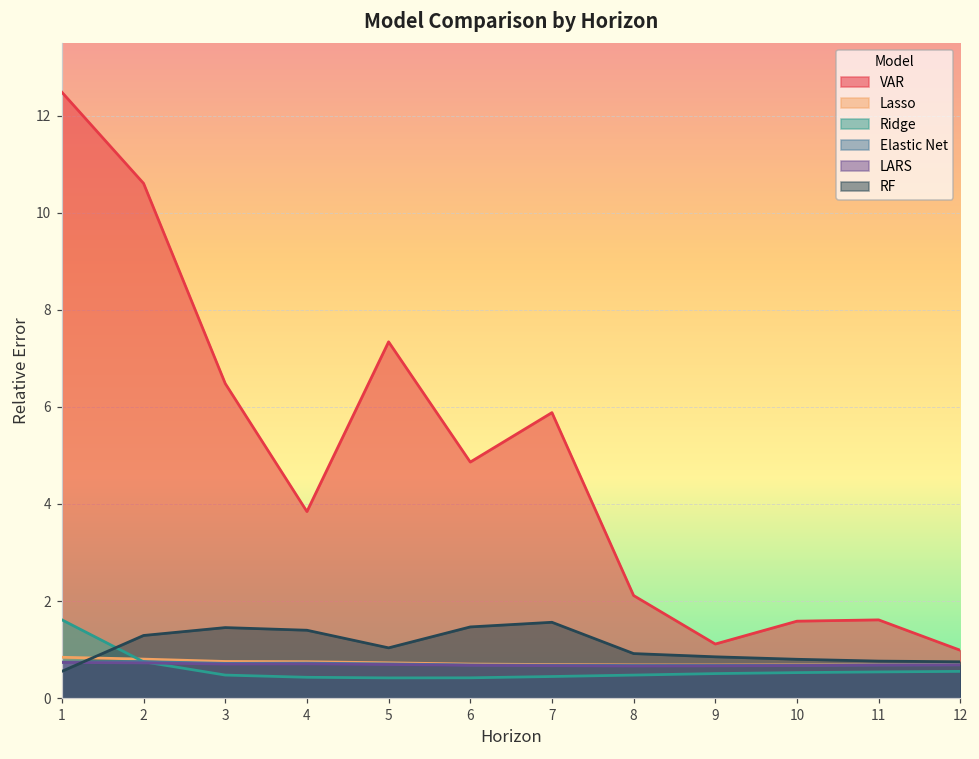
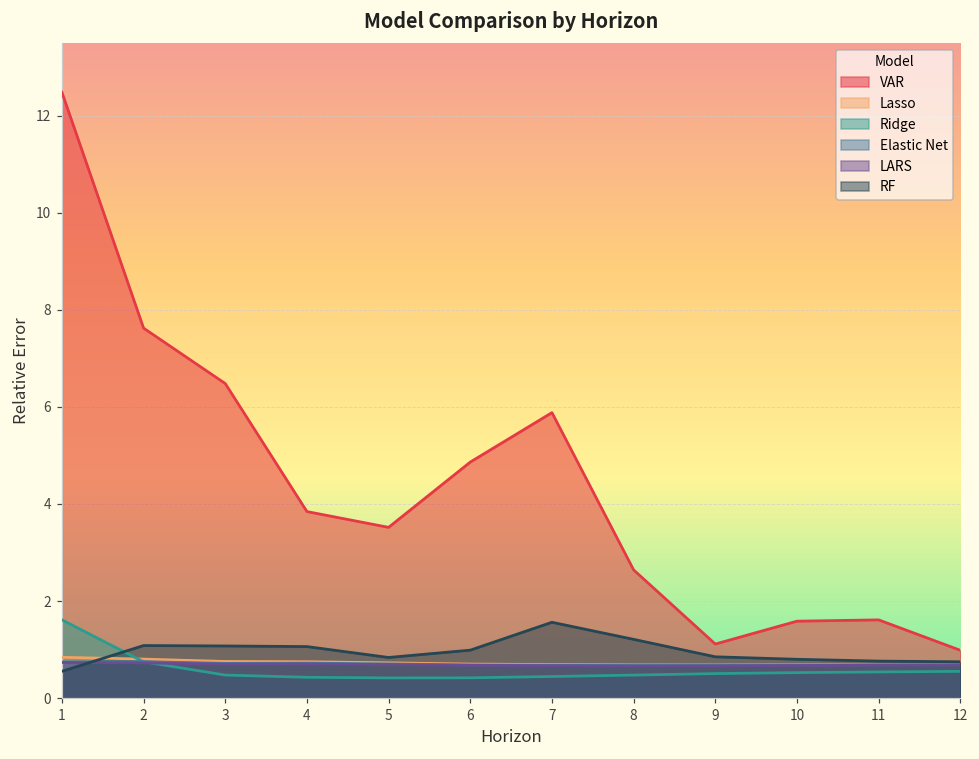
VAR, 2: 10.6 -> 7.6
RF, 2: 1.3 -> 1.1
RF, 3: 1.5 -> 1.1
RF, 4: 1.4 -> 1.1
VAR, 5: 7.3 -> 3.5
RF, 5: 1.0 -> 0.8
RF, 6: 1.5 -> 1.0
VAR, 8: 2.1 -> 2.6
RF, 8: 0.9 -> 1.2
